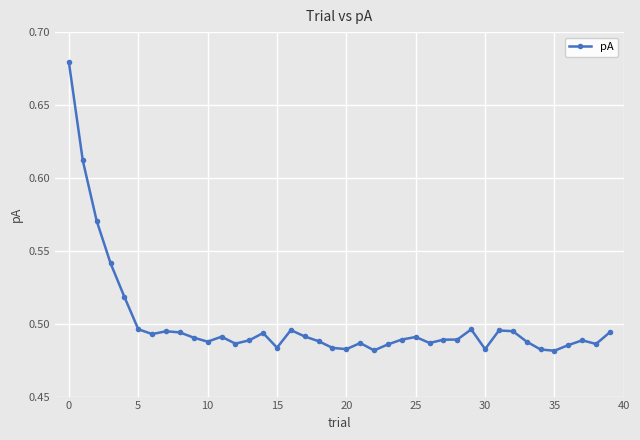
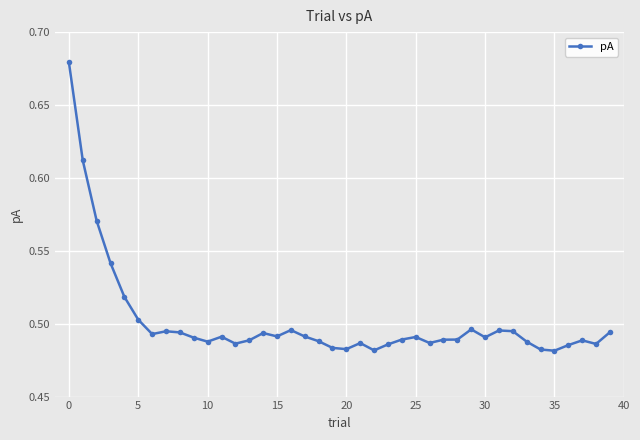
5: 0.496 -> 0.503
15: 0.484 -> 0.491
30: 0.483 -> 0.491
